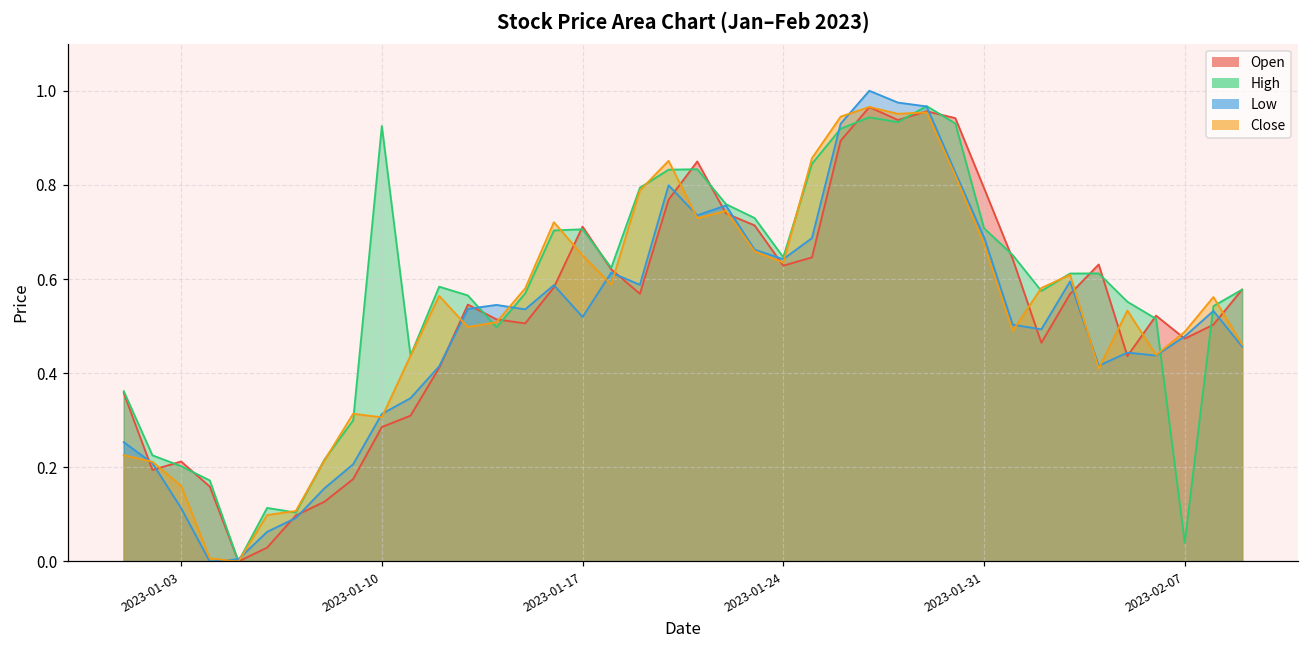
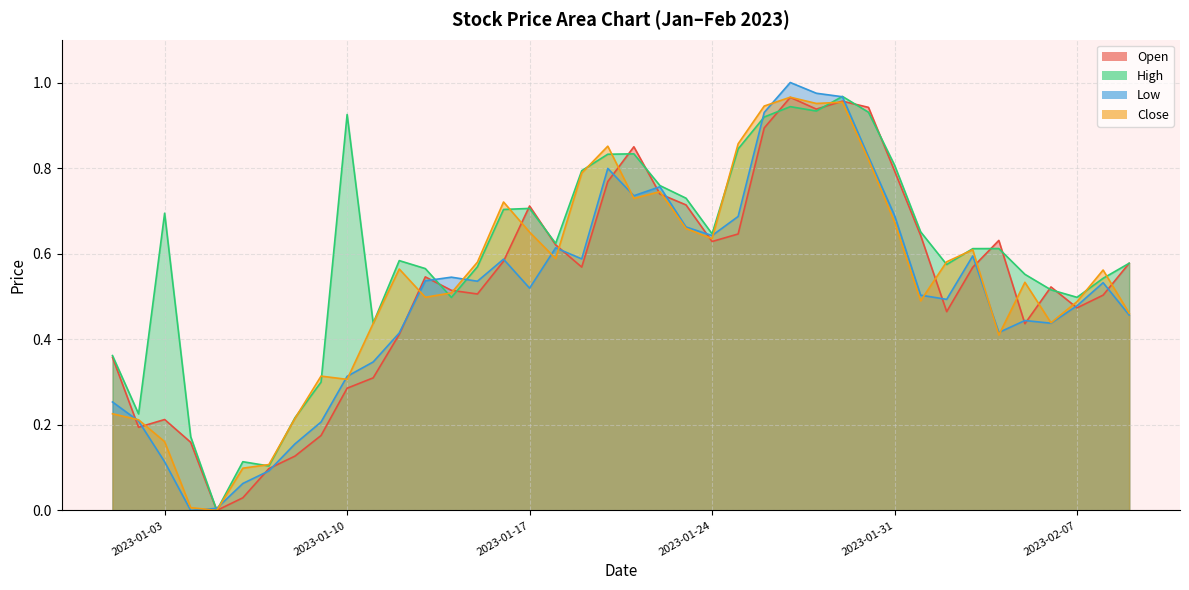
High, 2023-01-03: 0.20 -> 0.69
High, 2023-01-31: 0.71 -> 0.81
High, 2023-02-07: 0.04 -> 0.50
